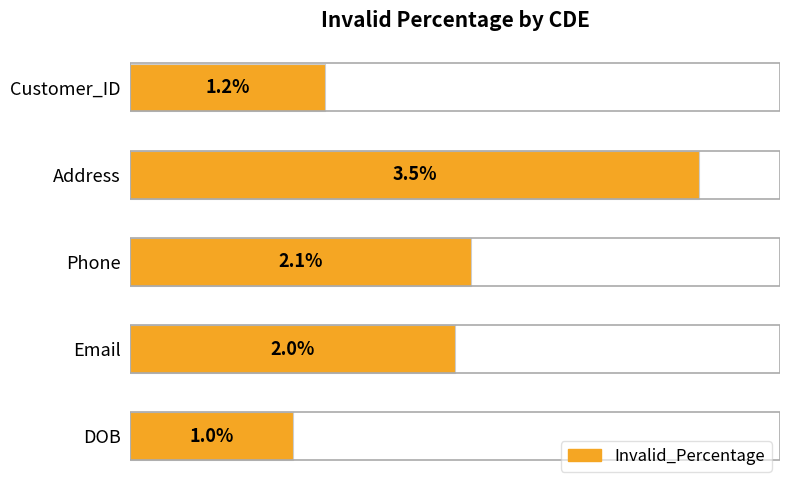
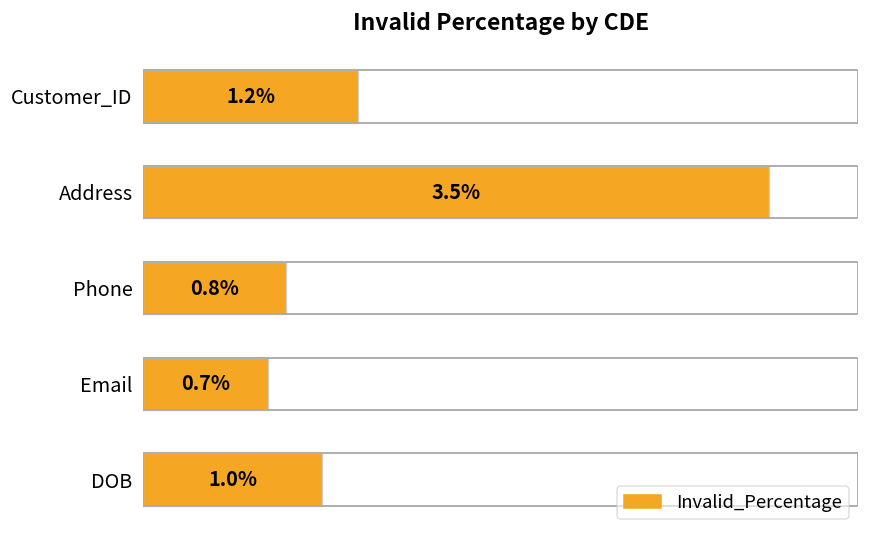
Phone: 2.1% -> 0.8%
Email: 2.0% -> 0.7%
